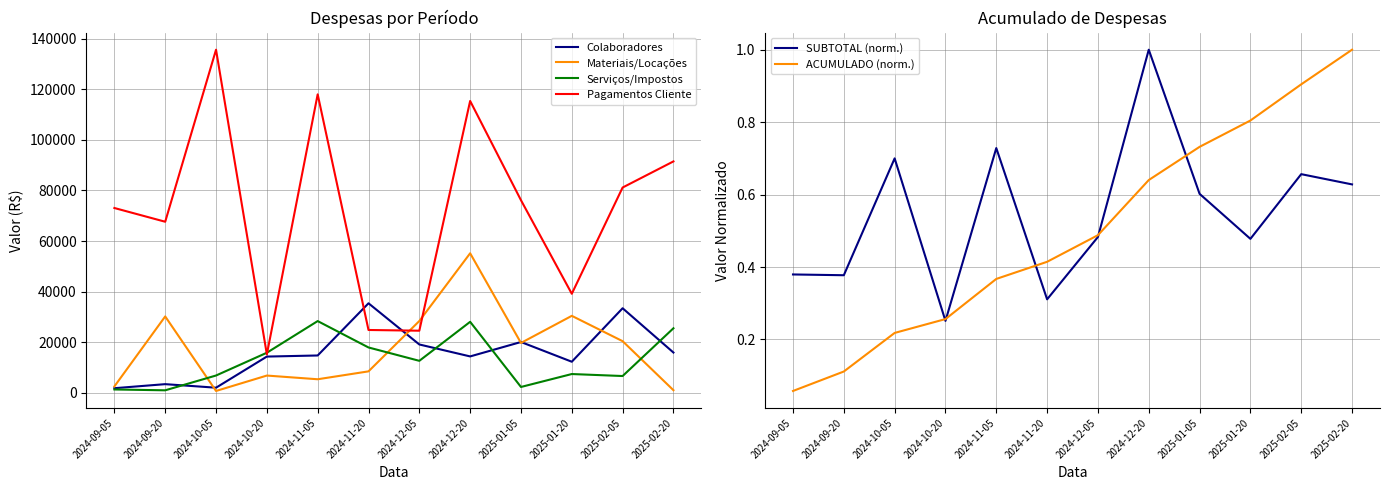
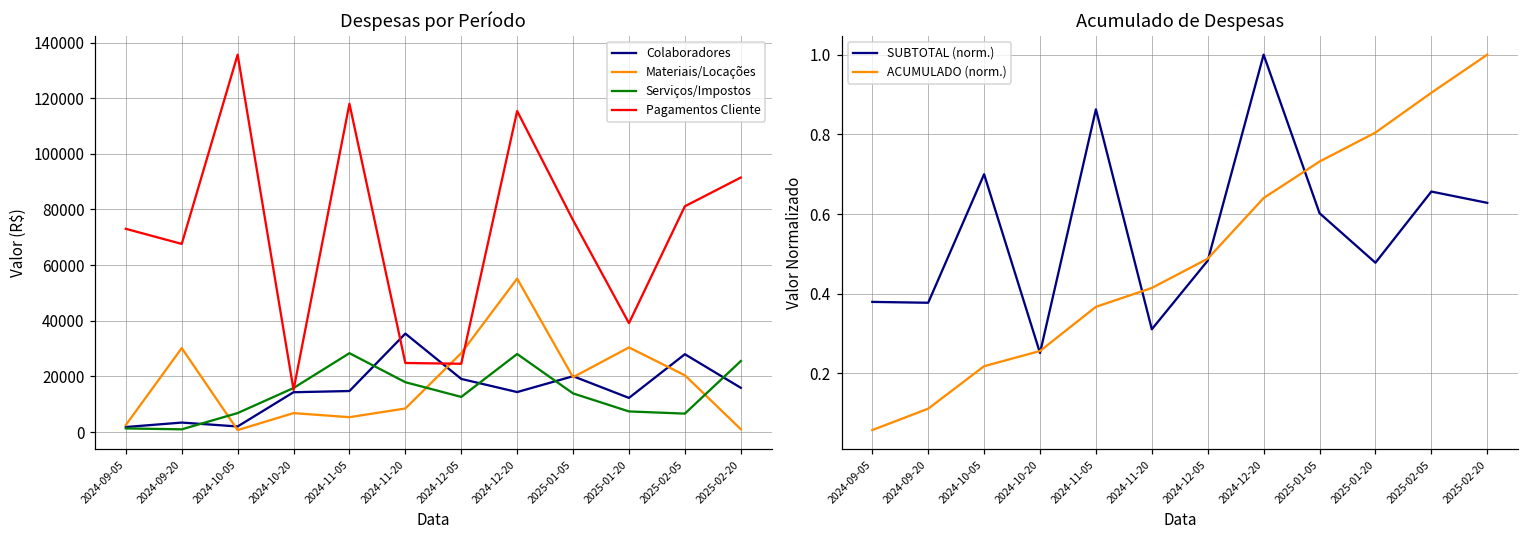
Despesas por Período, Serviços/Impostos, 2025-01-05: 2000 -> 14000
Despesas por Período, Colaboradores, 2025-02-05: 33000 -> 28000
Acumulado de Despesas, SUBTOTAL (norm.), 2024-11-05: 0.73 -> 0.86
